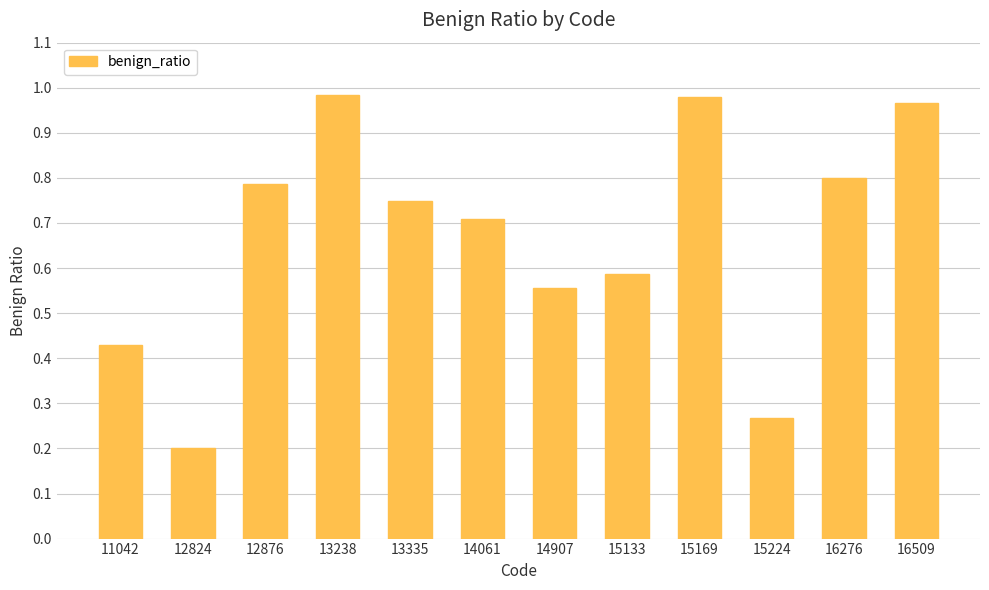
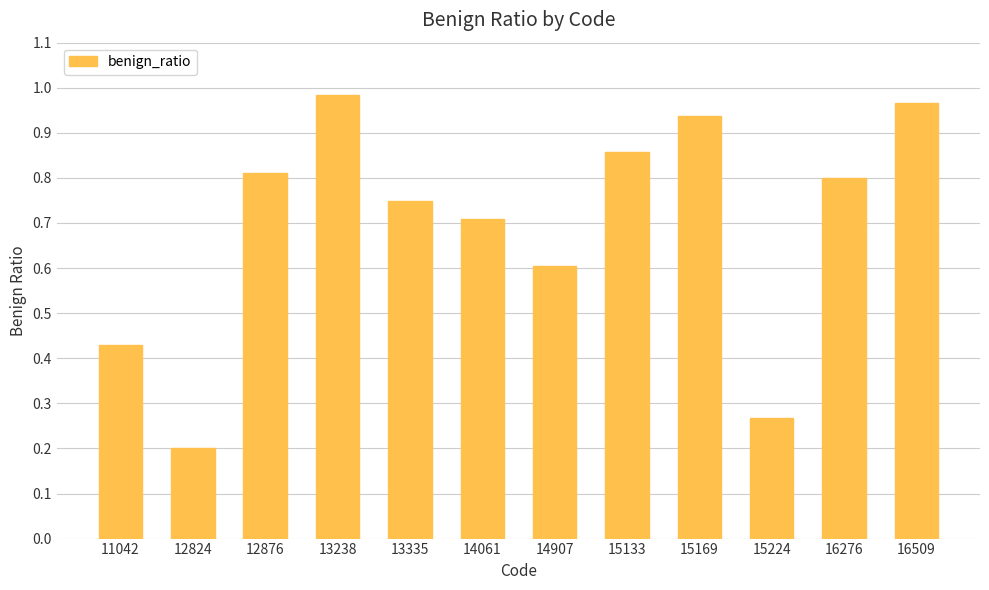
12876: 0.79 -> 0.81
14907: 0.56 -> 0.60
15133: 0.59 -> 0.86
15169: 0.98 -> 0.94
